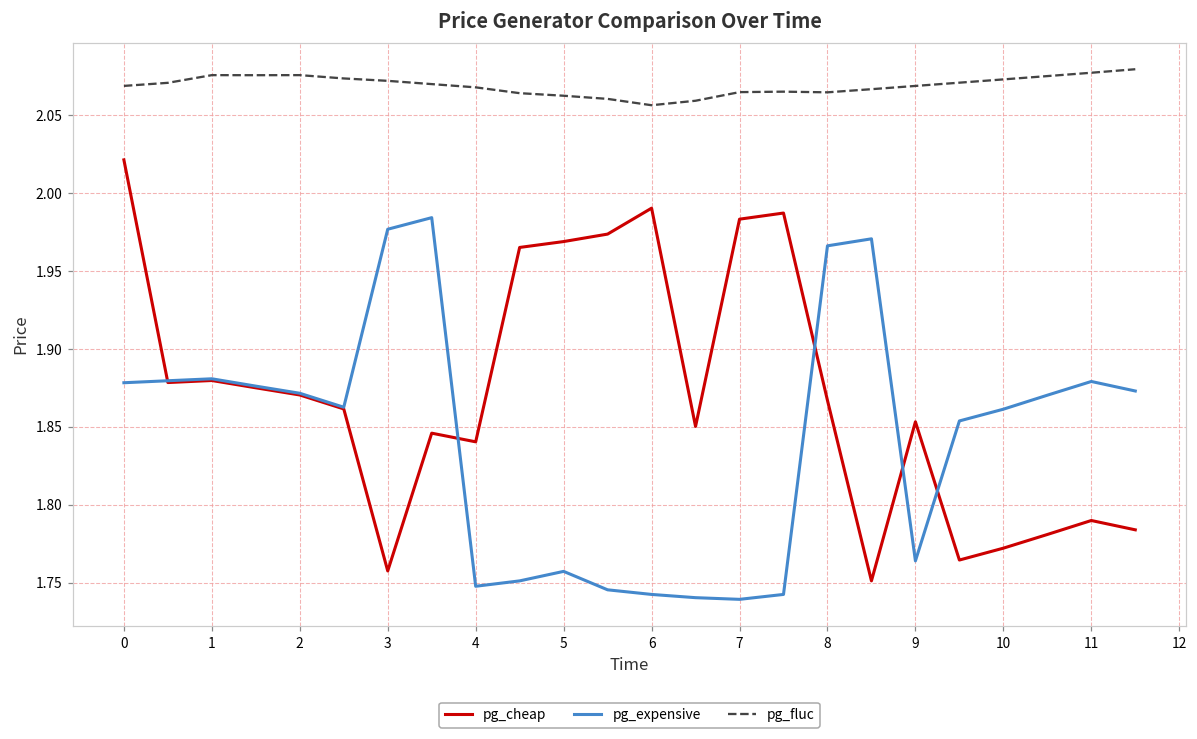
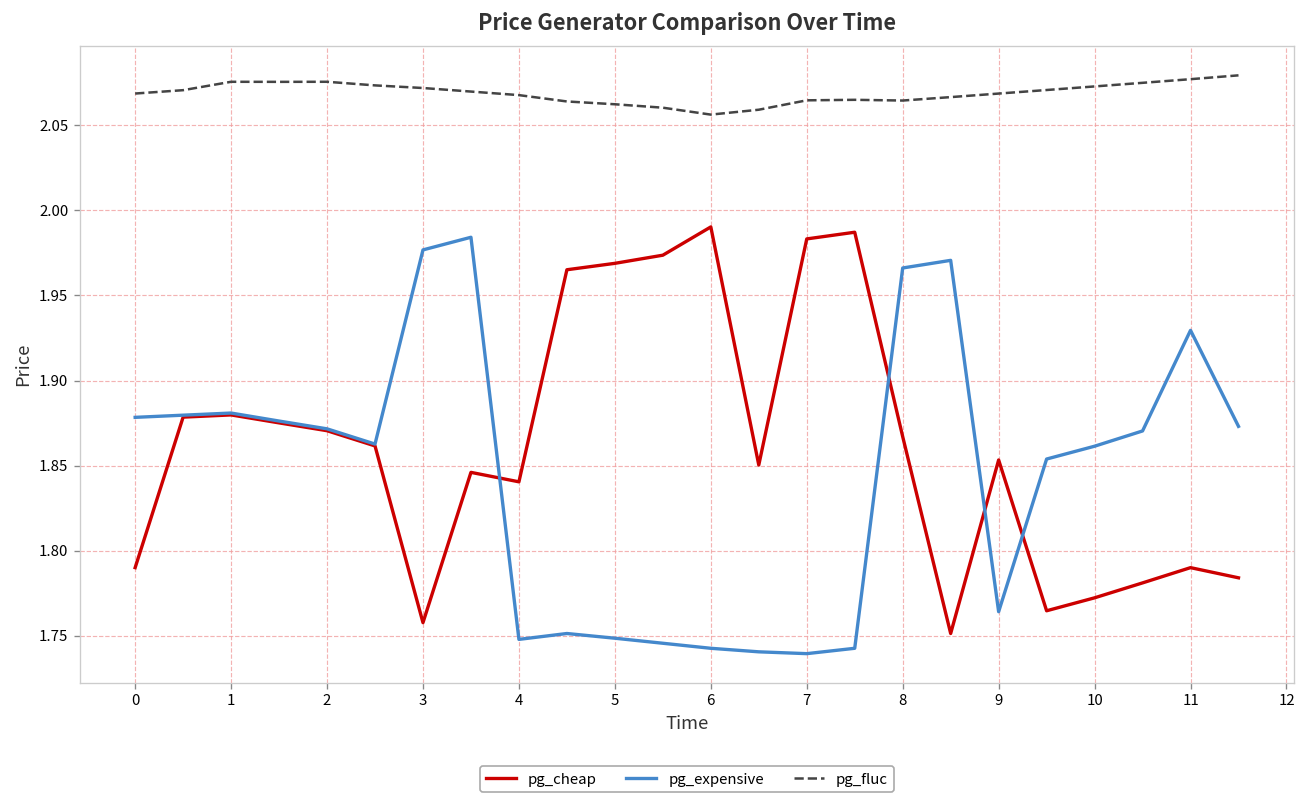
pg_cheap, 0: 2.021 -> 1.790
pg_expensive, 5: 1.757 -> 1.748
pg_expensive, 11: 1.879 -> 1.929
